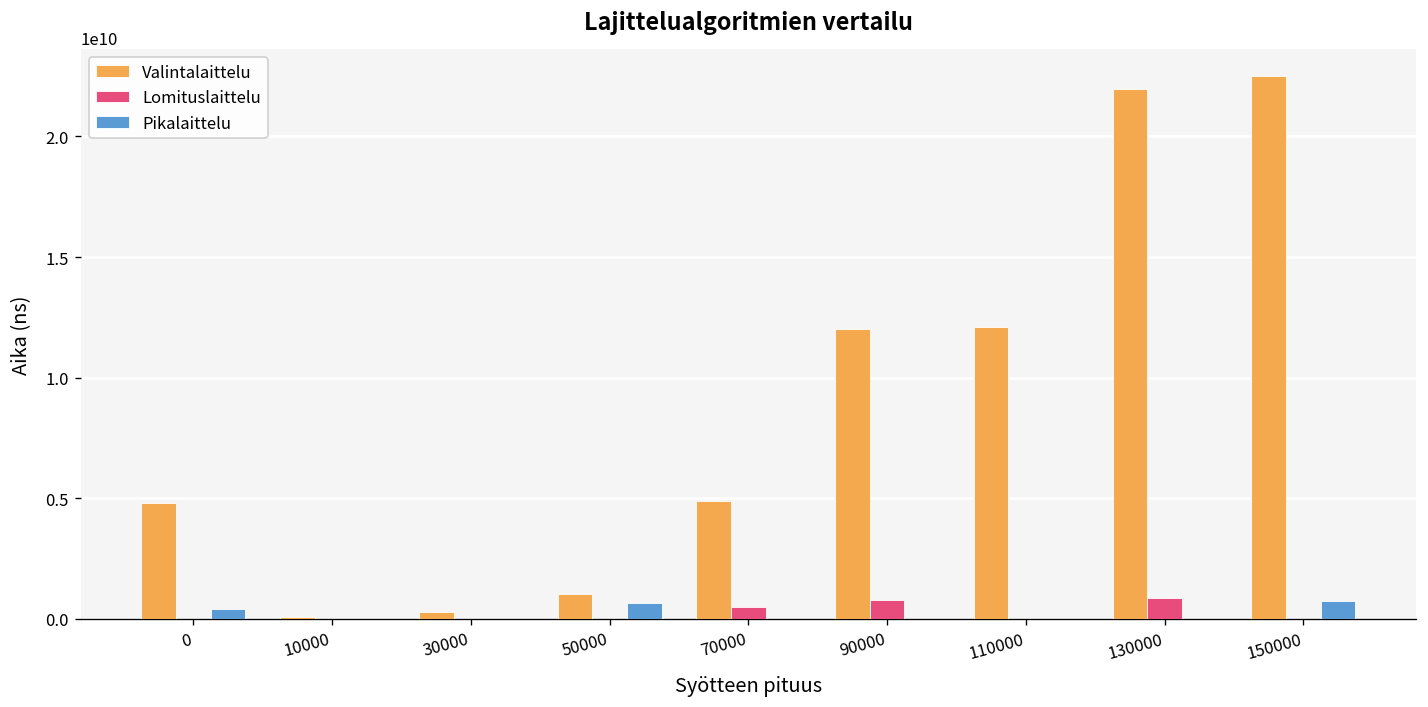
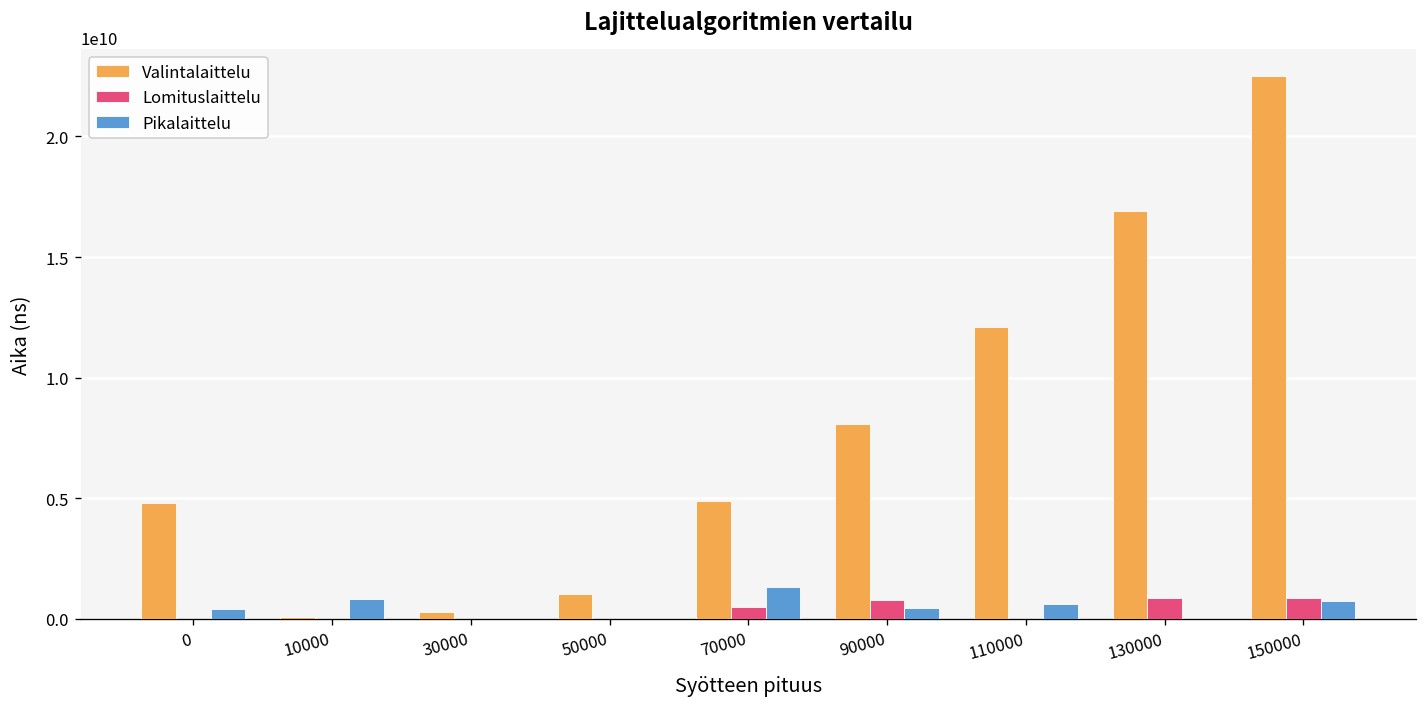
Pikalaittelu, 10000: 0 -> 800000000
Pikalaittelu, 50000: 700000000 -> 0
Pikalaittelu, 70000: 0 -> 1300000000
Valintalaittelu, 90000: 12000000000 -> 8100000000
Pikalaittelu, 90000: 0 -> 400000000
Pikalaittelu, 110000: 0 -> 600000000
Valintalaittelu, 130000: 22000000000 -> 16900000000
Lomituslaittelu, 150000: 0 -> 900000000
